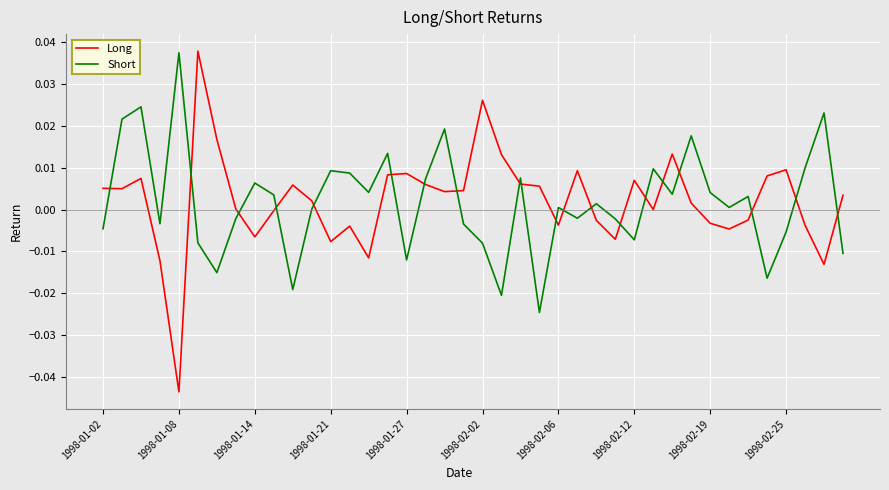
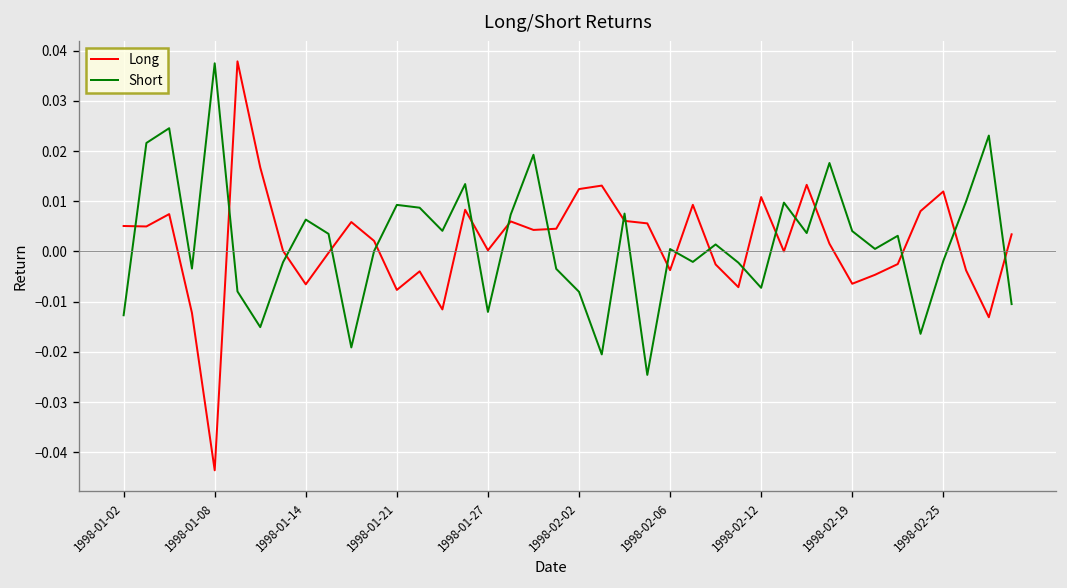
Short, 1998-01-02: -0.005 -> -0.013
Long, 1998-01-27: 0.009 -> 0.000
Long, 1998-02-02: 0.026 -> 0.012
Long, 1998-02-12: 0.007 -> 0.011
Long, 1998-02-19: -0.003 -> -0.006
Long, 1998-02-25: 0.010 -> 0.012
Short, 1998-02-25: -0.005 -> -0.002
